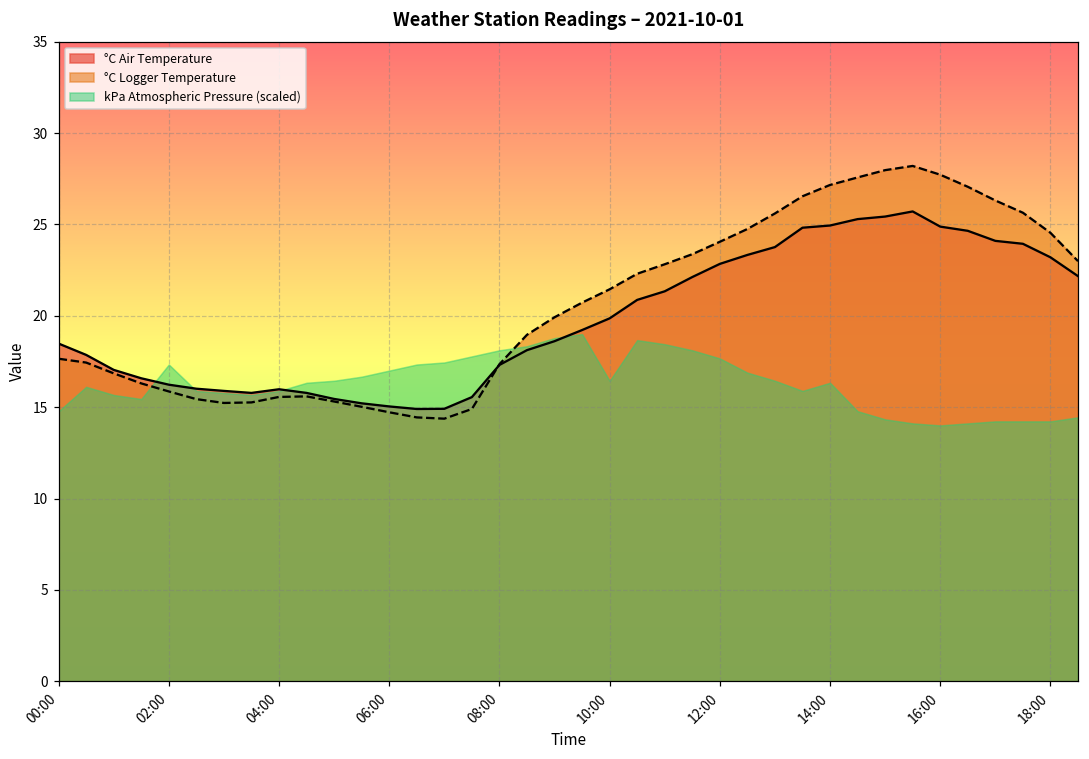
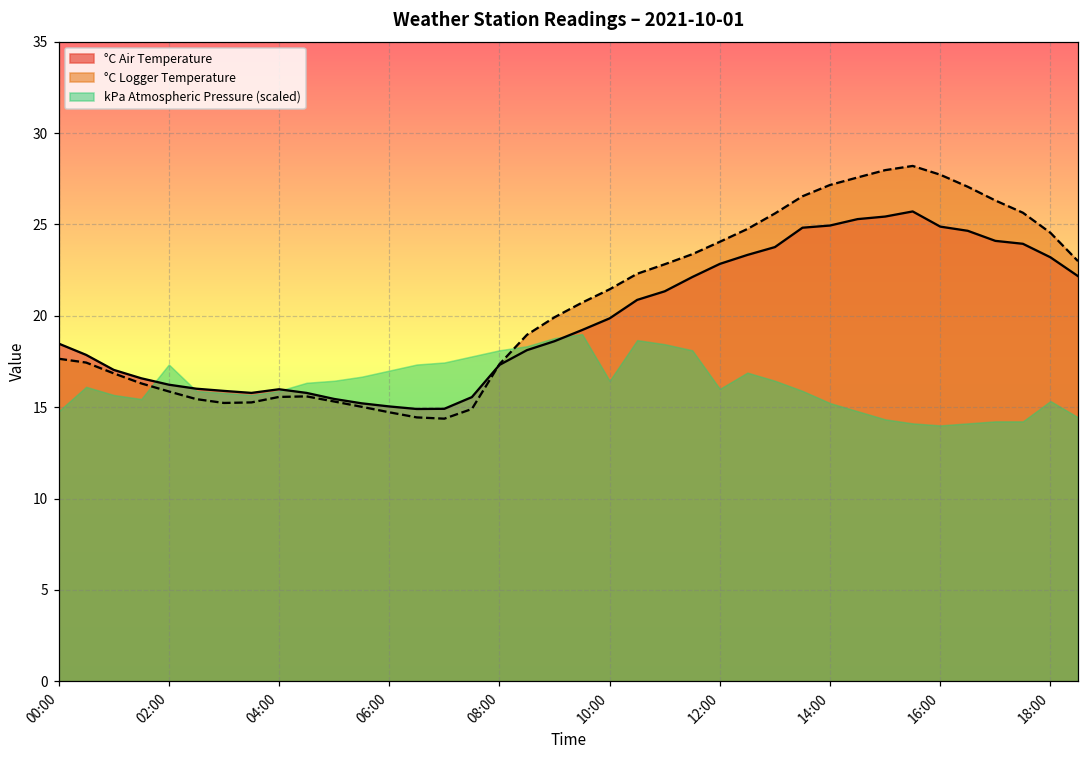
kPa Atmospheric Pressure (scaled), 12:00: 17.7 -> 16.0
kPa Atmospheric Pressure (scaled), 14:00: 16.3 -> 15.2
kPa Atmospheric Pressure (scaled), 18:00: 14.2 -> 15.3
